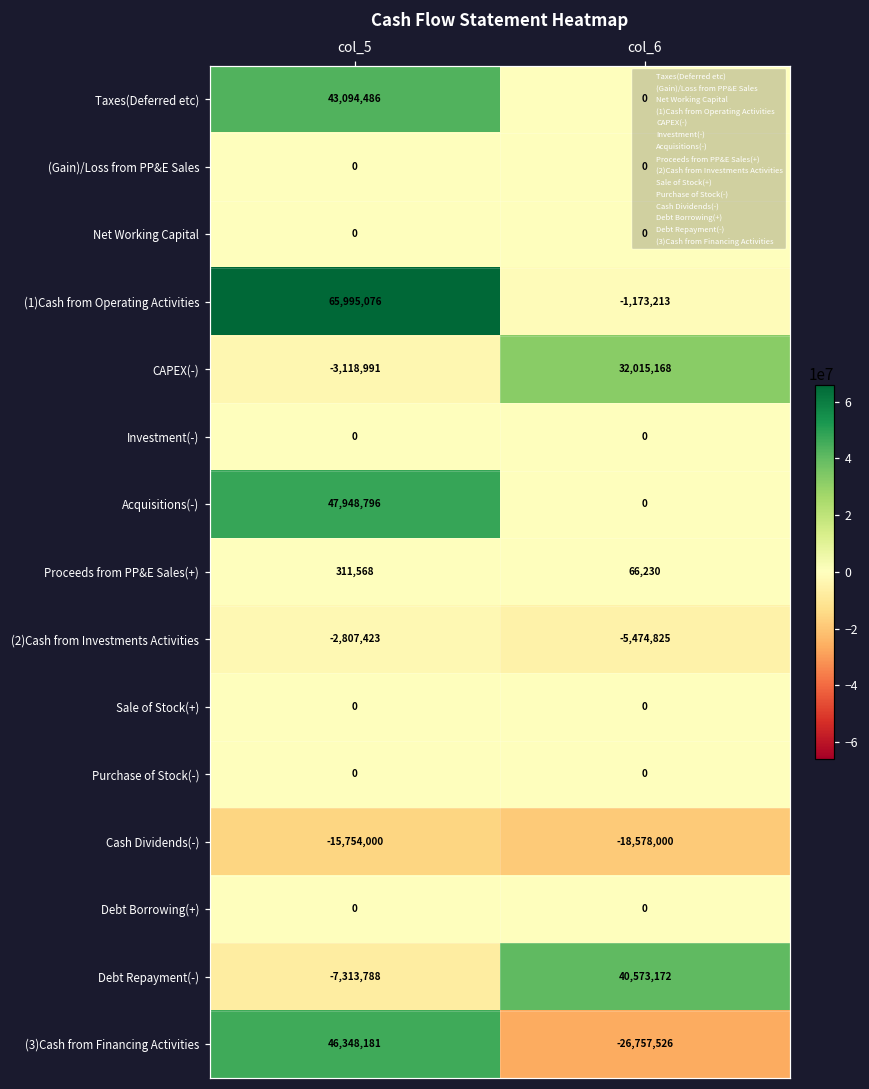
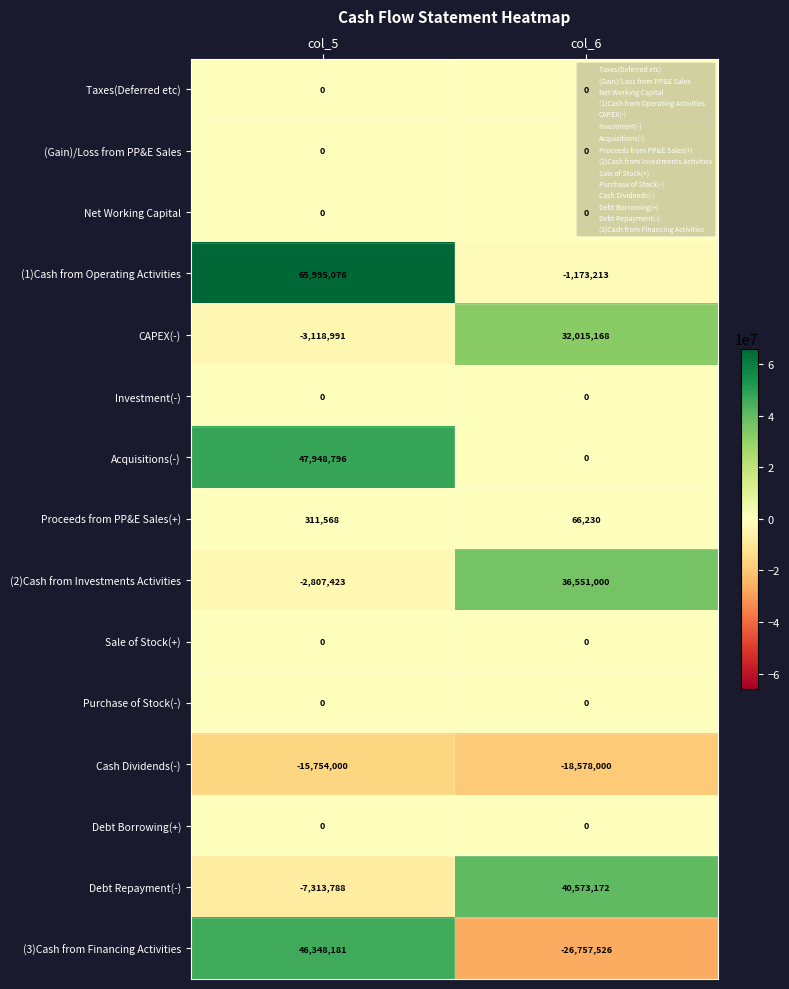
Taxes(Deferred etc), col_5: 43,094,486 -> 0
(2)Cash from Investments Activities, col_6: -5,474,825 -> 36,551,000
